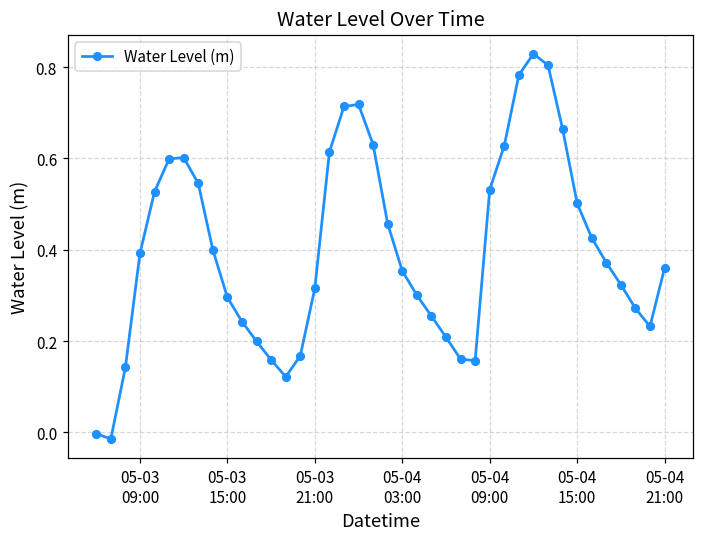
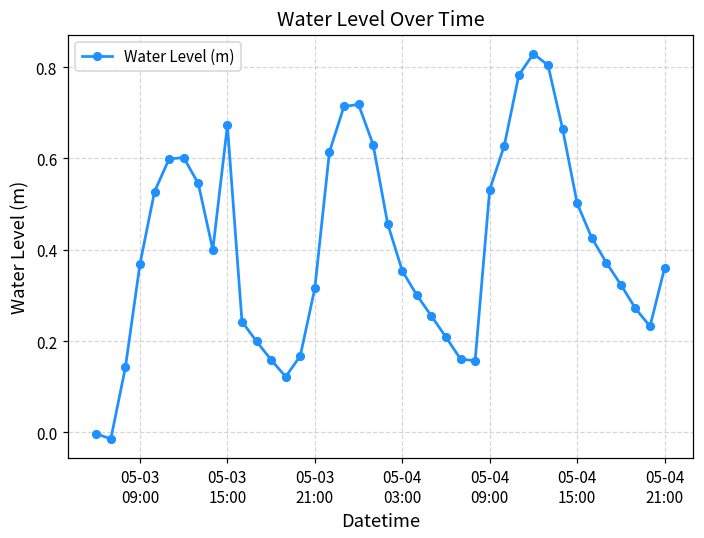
05-03 09:00: 0.39 -> 0.37
05-03 15:00: 0.30 -> 0.67
